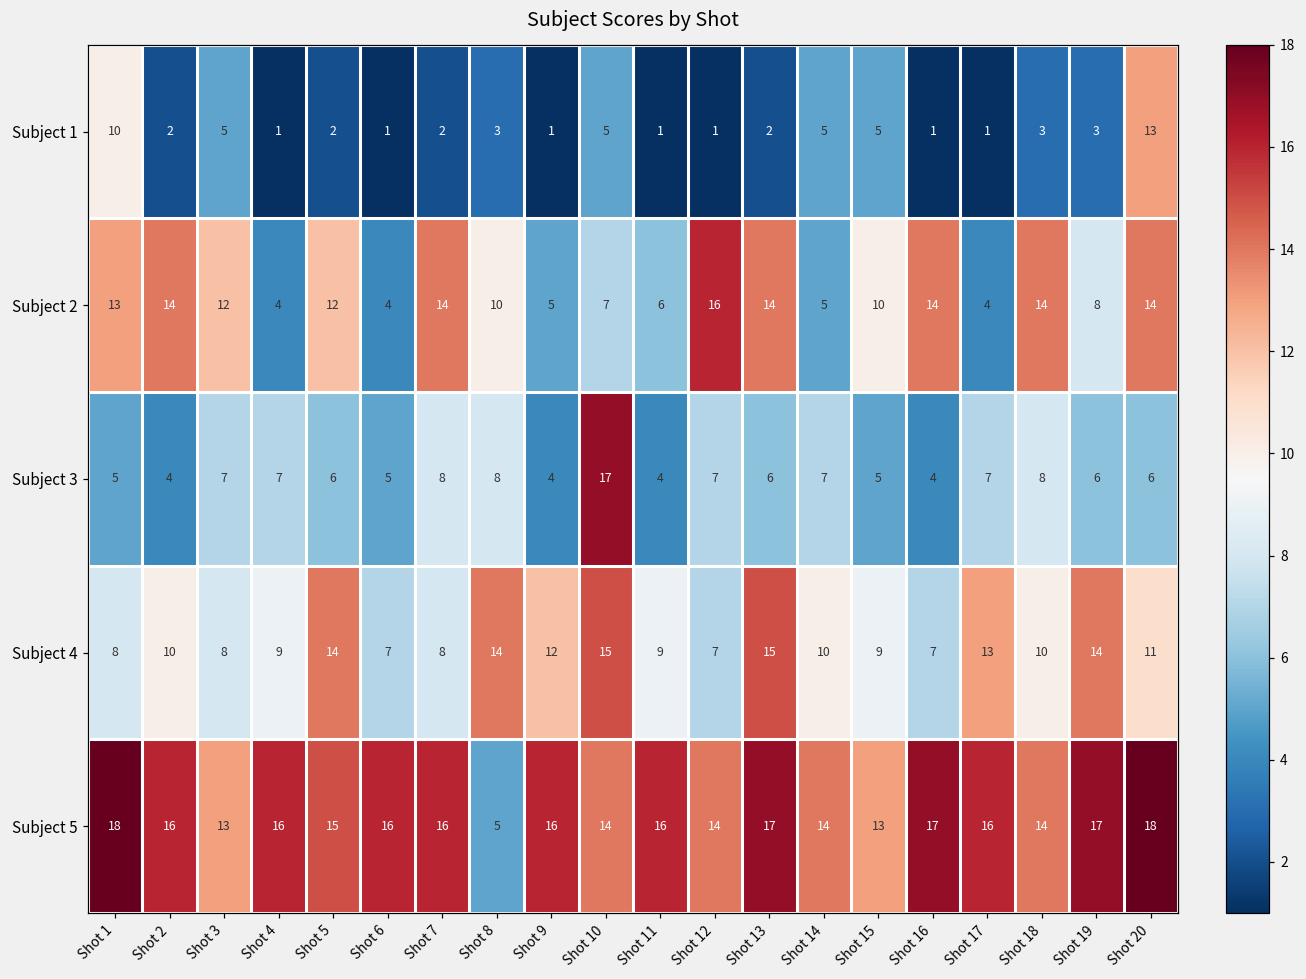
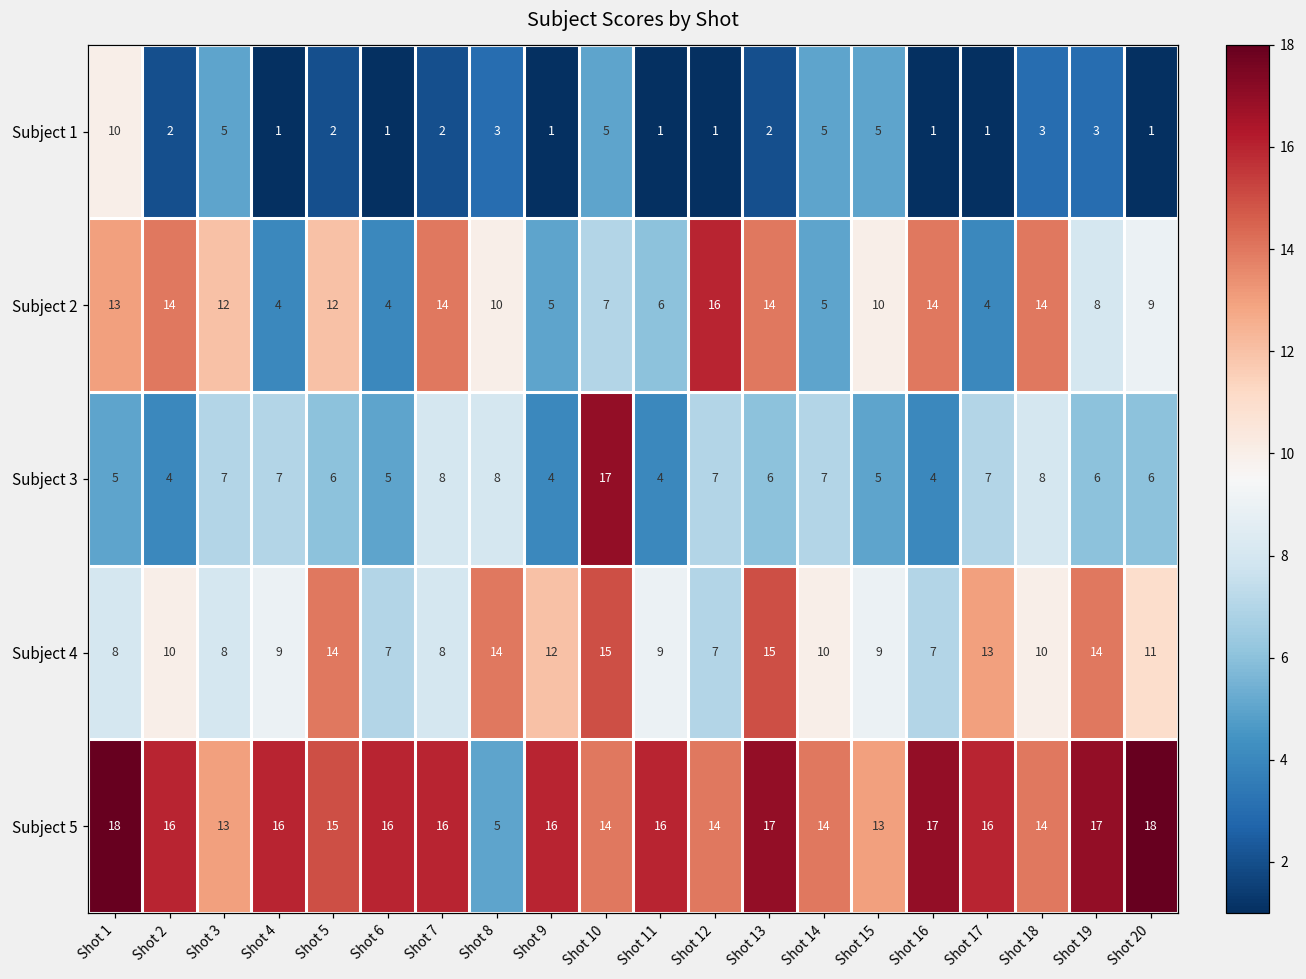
Subject 1, Shot 20: 13 -> 1
Subject 2, Shot 20: 14 -> 9
